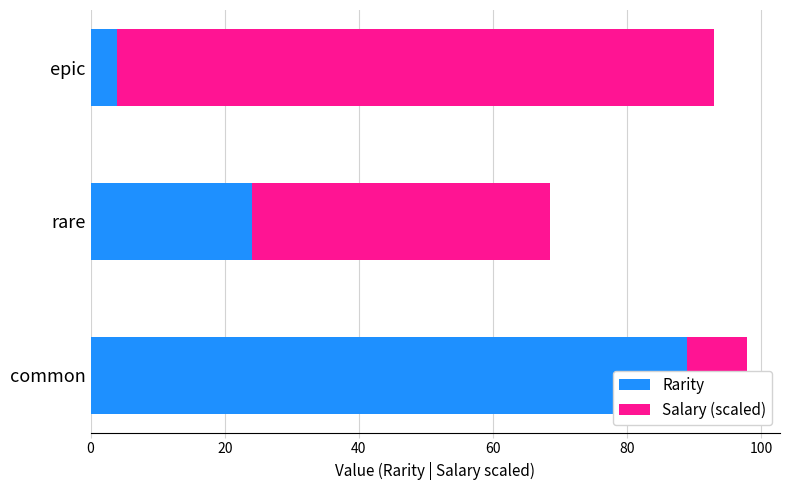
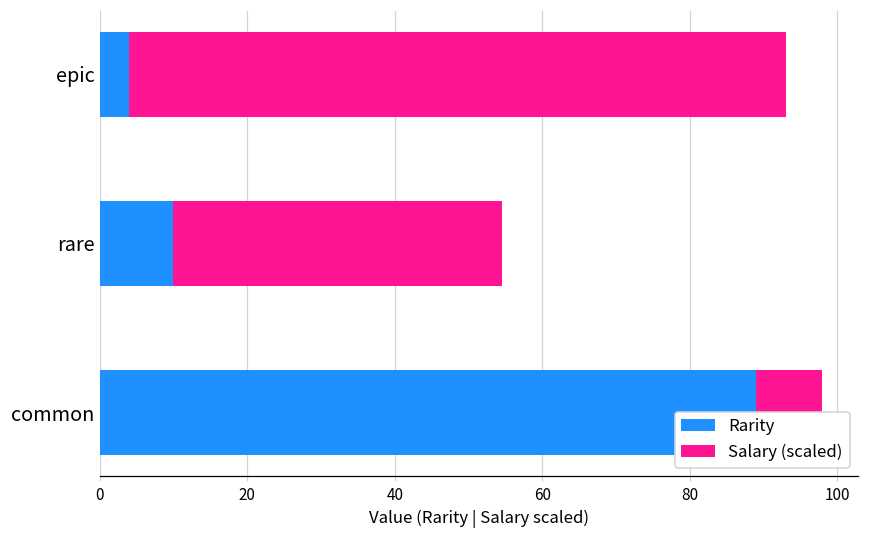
Rarity, rare: 24 -> 10
